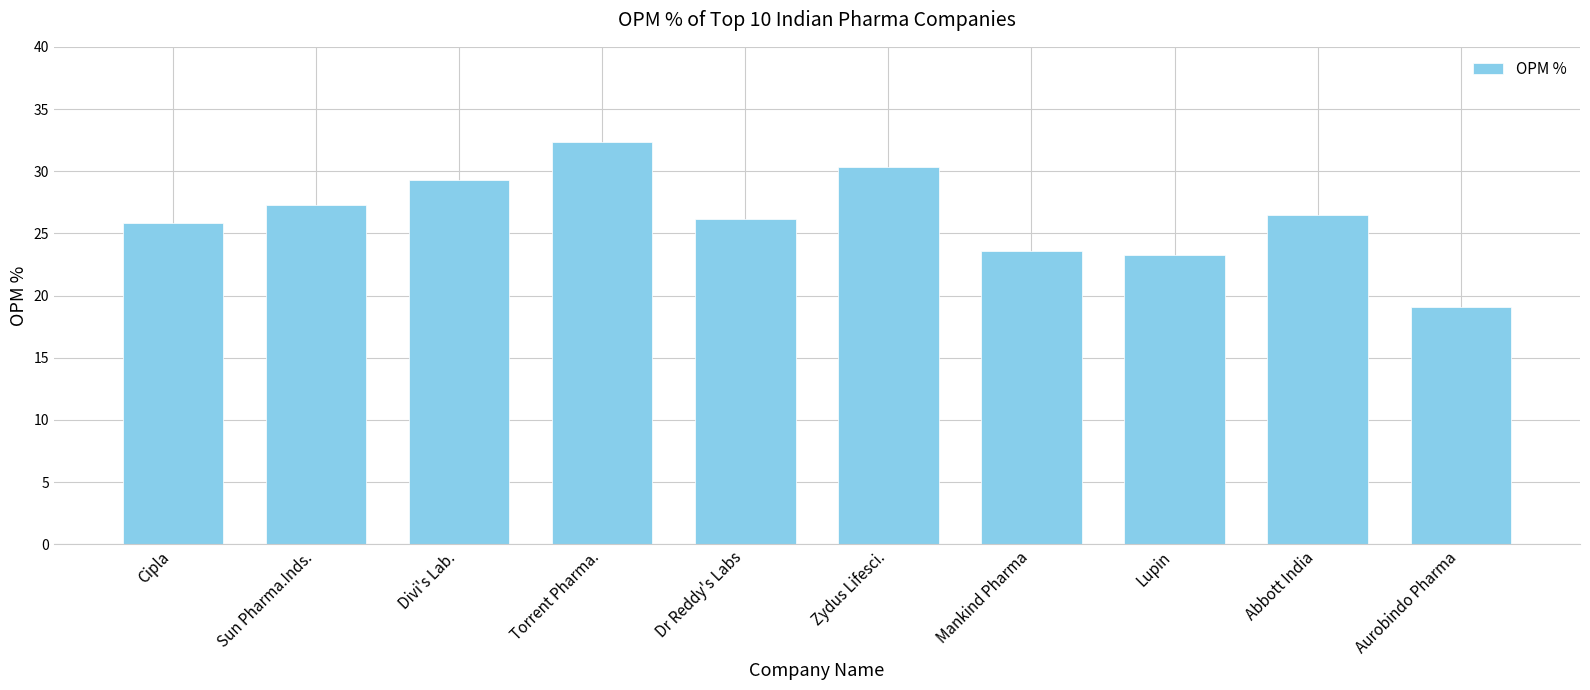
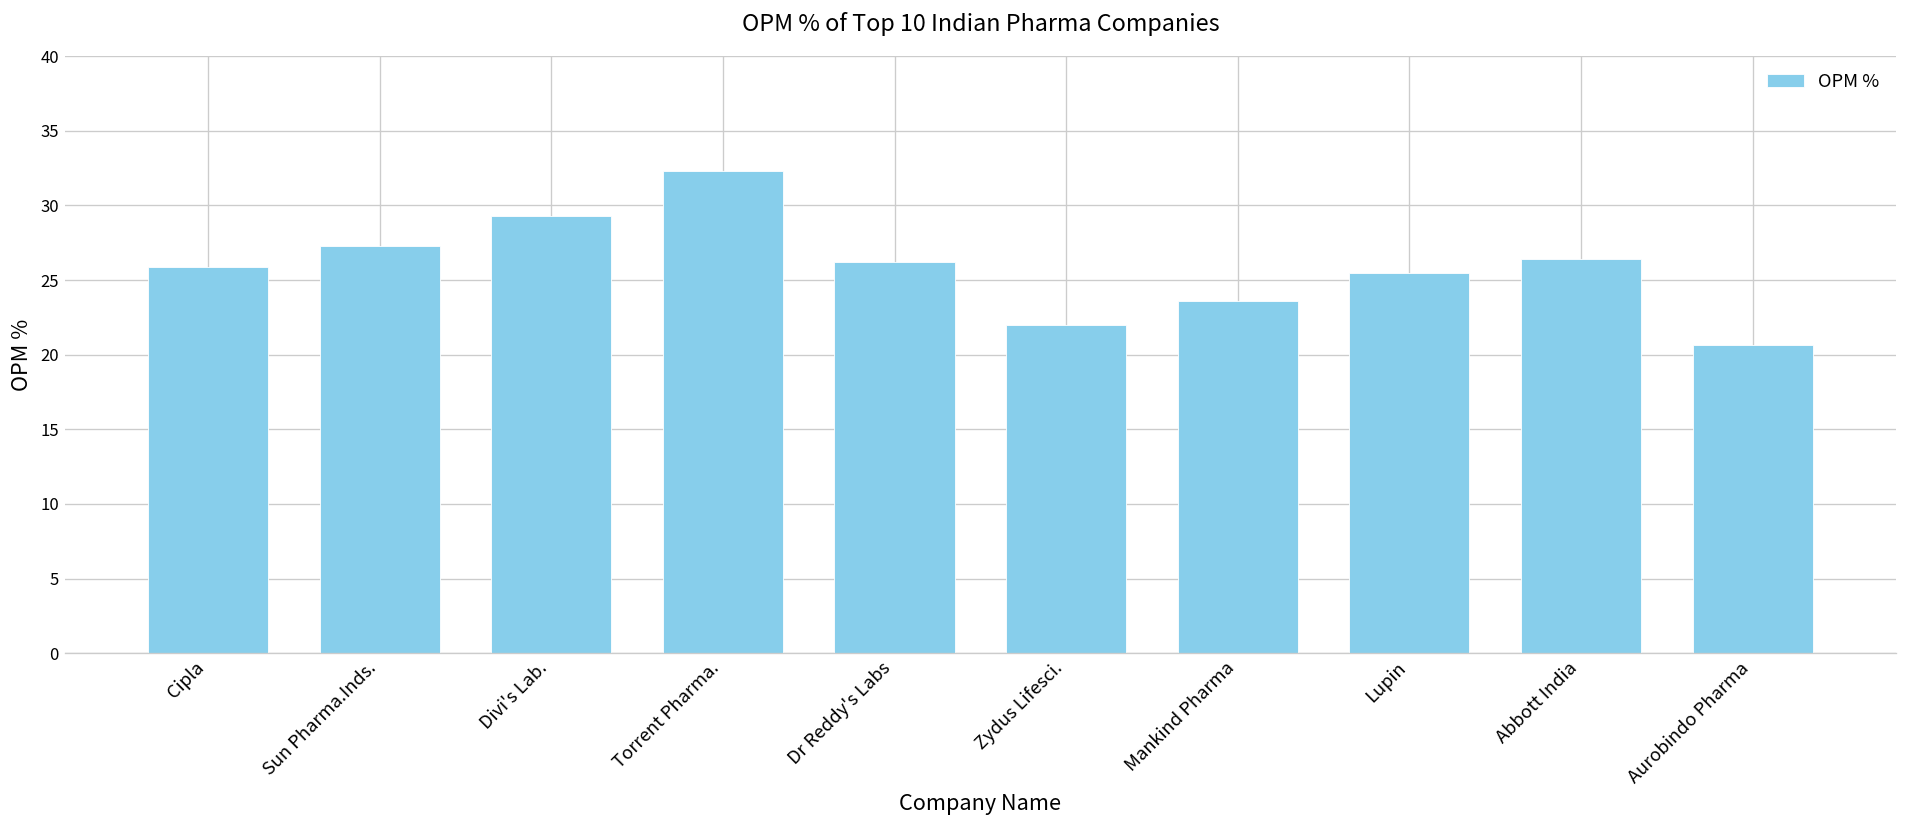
Zydus Lifesci.: 30.4 -> 22.0
Lupin: 23.3 -> 25.5
Aurobindo Pharma: 19.0 -> 20.7
